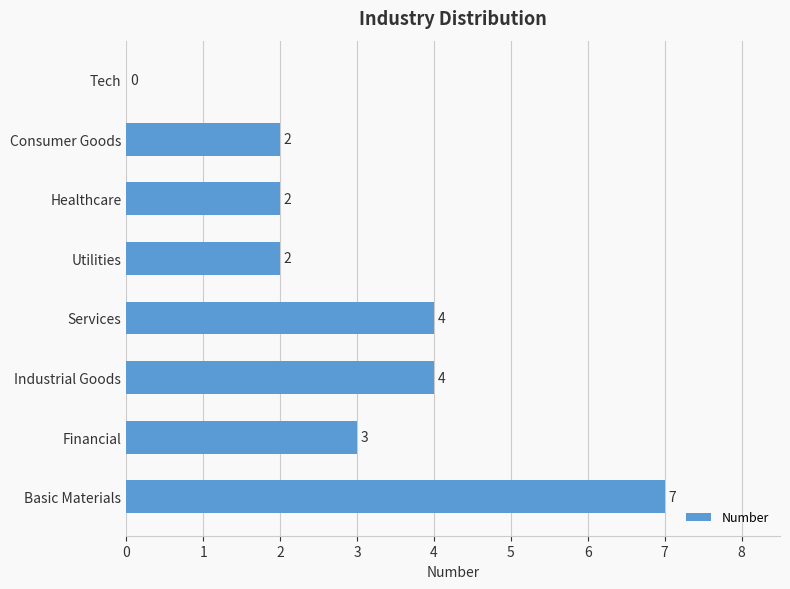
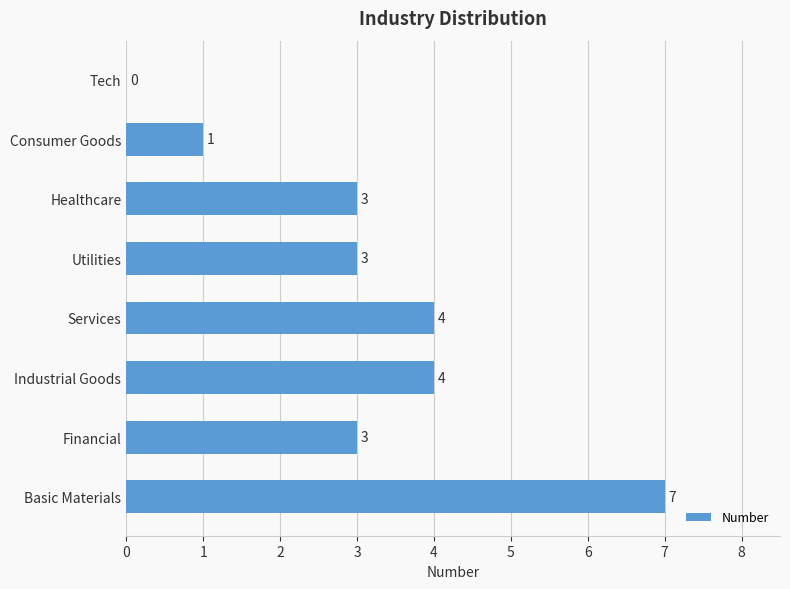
Consumer Goods: 2 -> 1
Healthcare: 2 -> 3
Utilities: 2 -> 3
